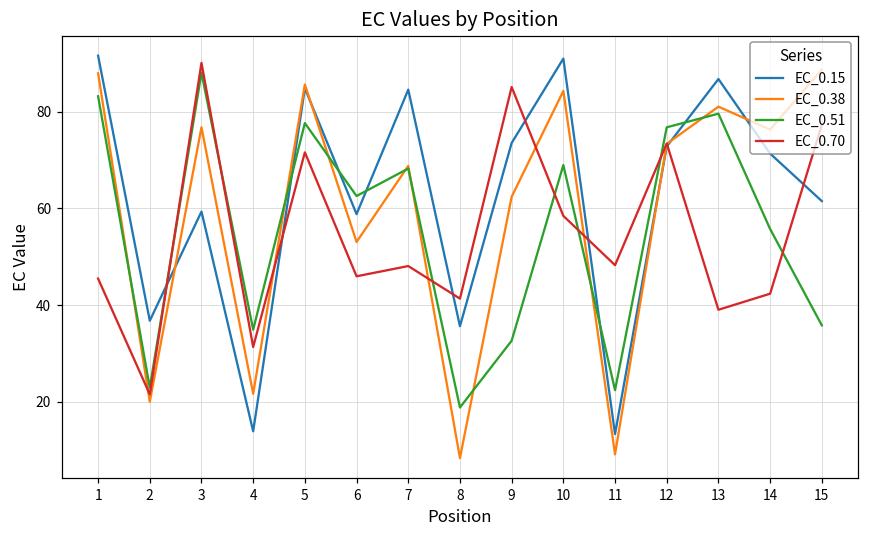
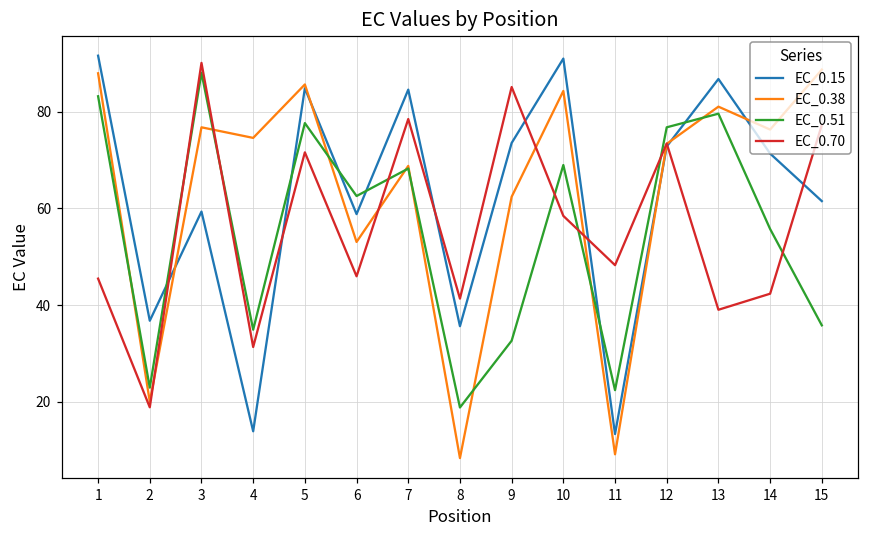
EC_0.70, 2: 22 -> 19
EC_0.38, 4: 22 -> 75
EC_0.70, 7: 48 -> 78
